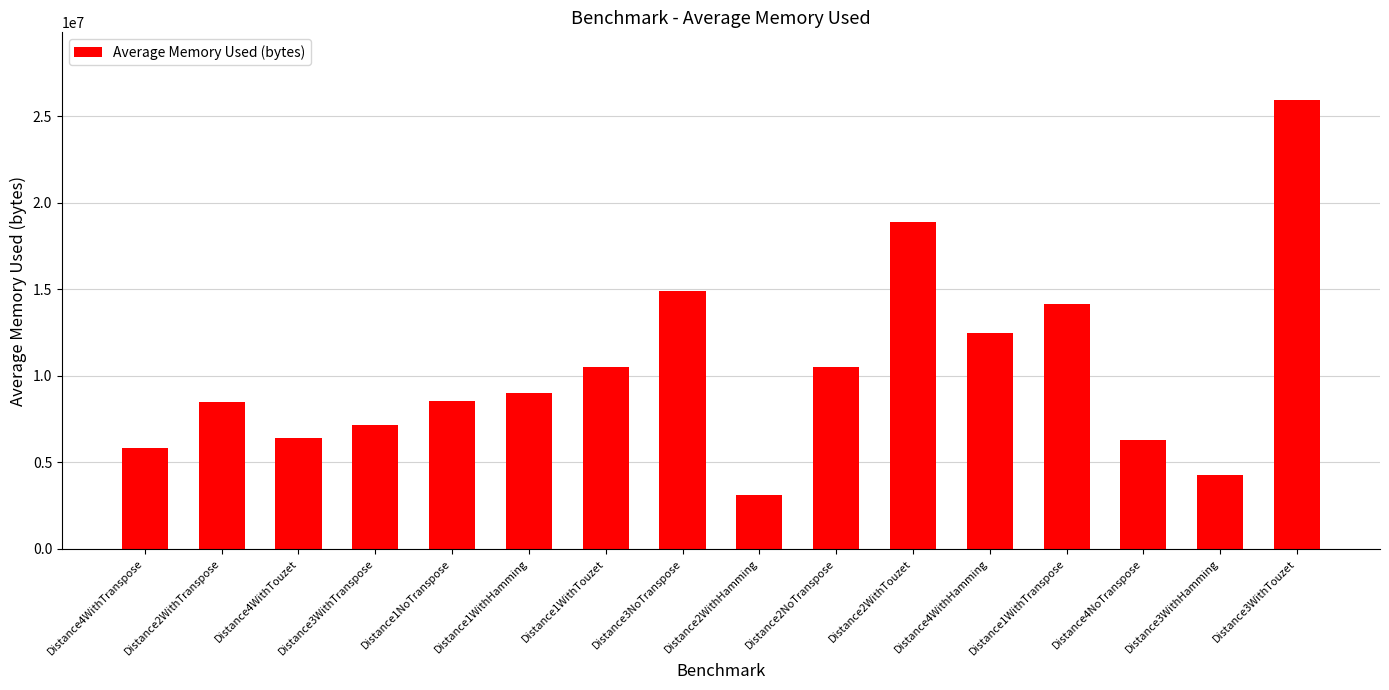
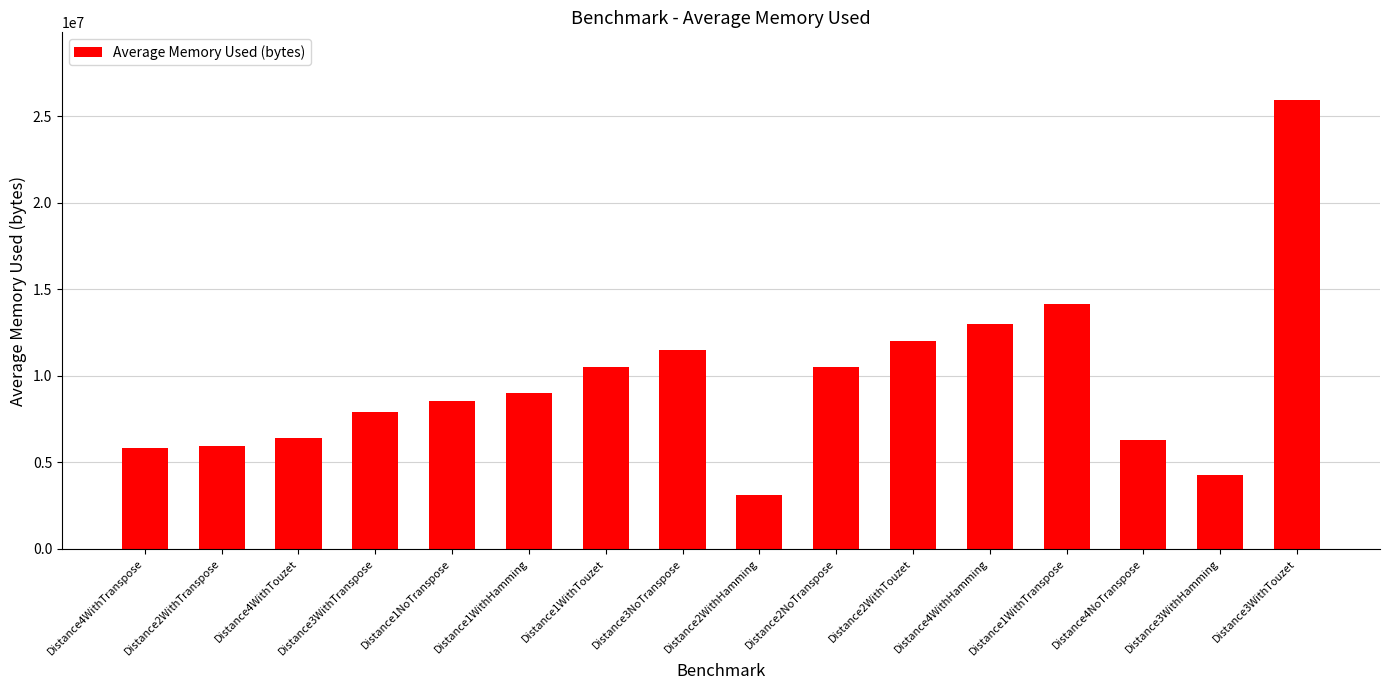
Distance2WithTranspose: 8500000 -> 6000000
Distance3WithTranspose: 7200000 -> 7900000
Distance3NoTranspose: 14900000 -> 11500000
Distance2WithTouzet: 18900000 -> 12000000
Distance4WithHamming: 12500000 -> 13000000
